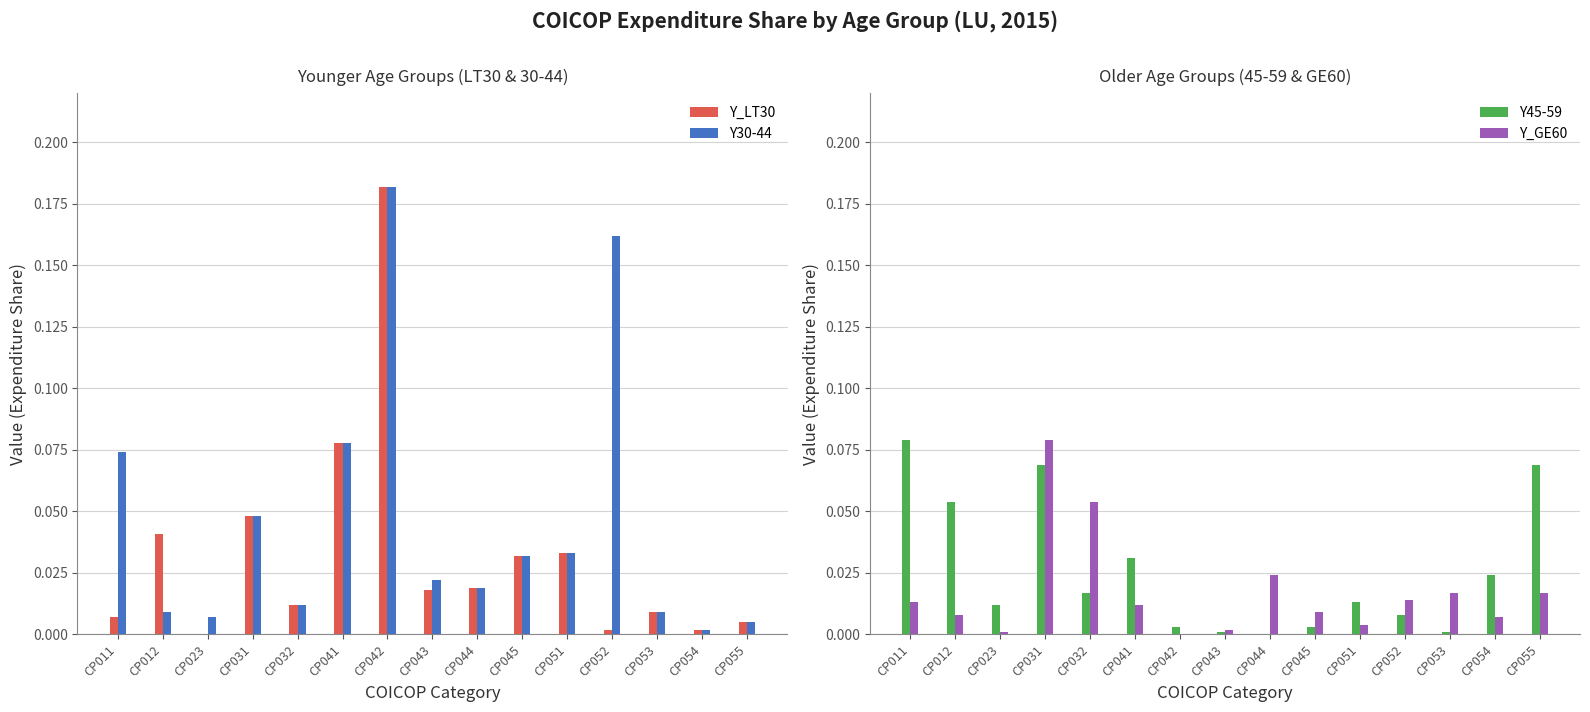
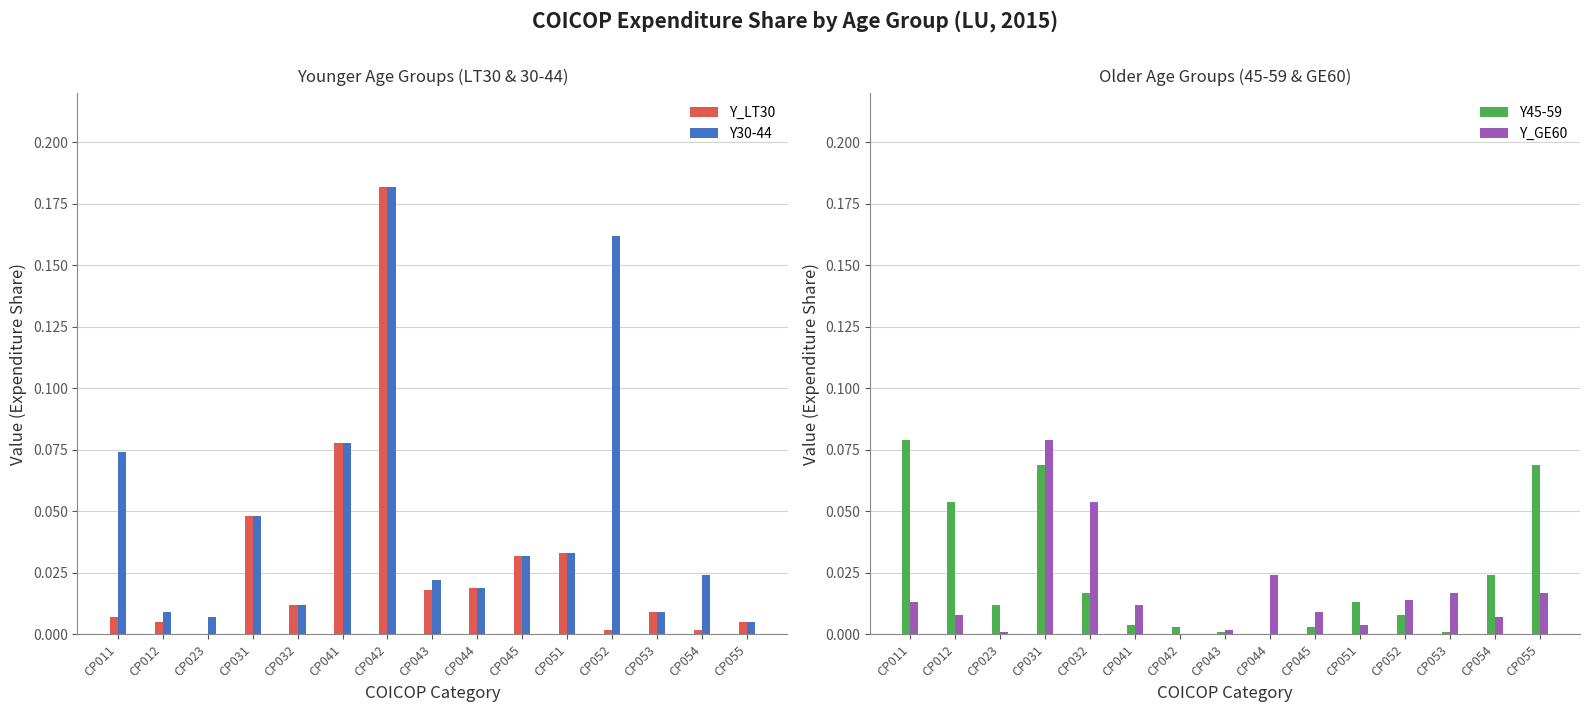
Younger Age Groups (LT30 & 30-44), Y_LT30, CP012: 0.041 -> 0.005
Younger Age Groups (LT30 & 30-44), Y30-44, CP054: 0.002 -> 0.024
Older Age Groups (45-59 & GE60), Y45-59, CP041: 0.031 -> 0.004
